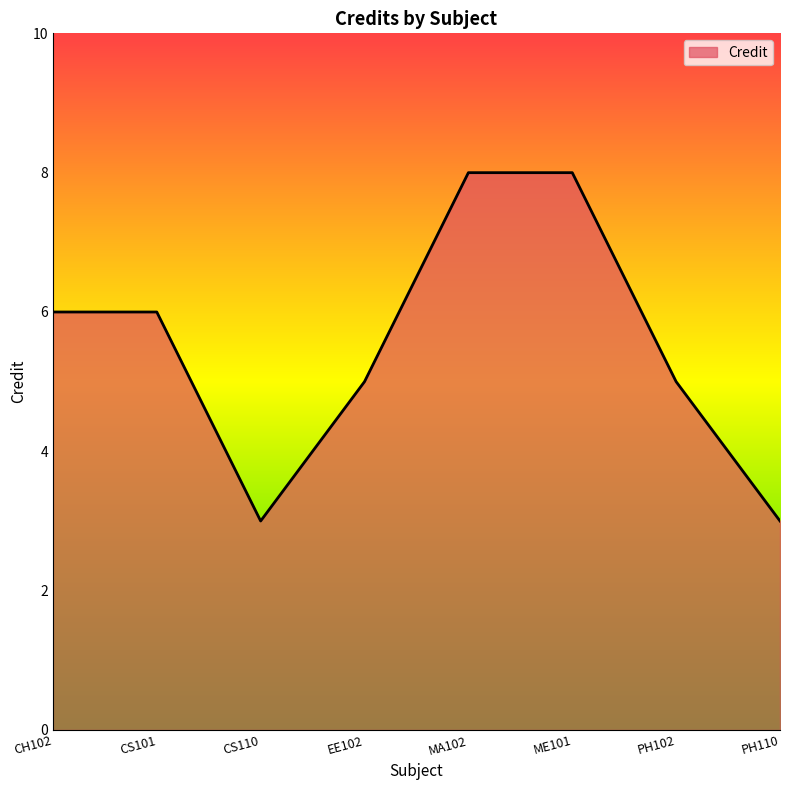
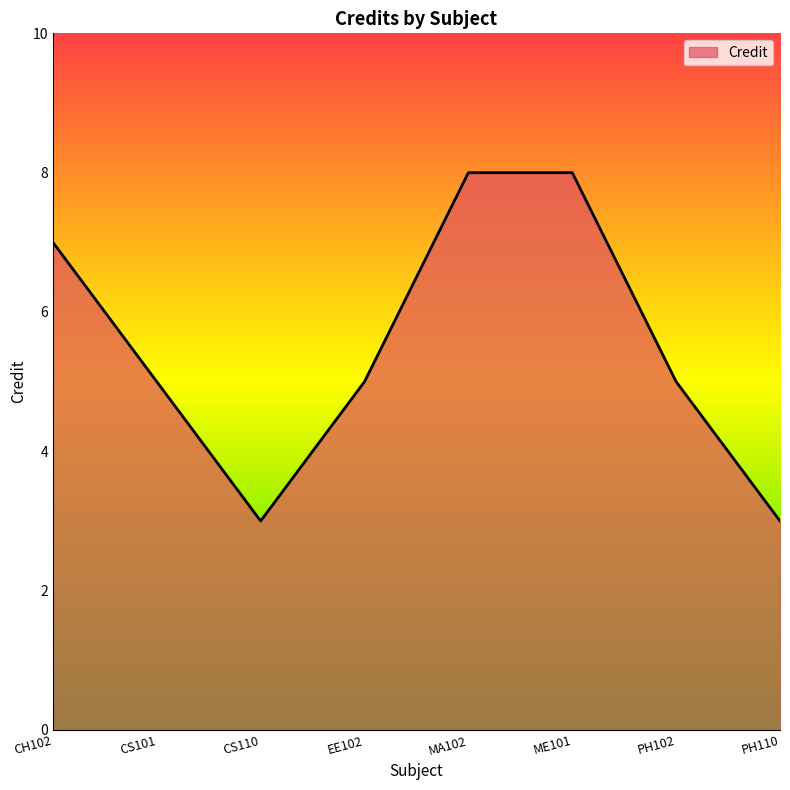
CH102: 6 -> 7
CS101: 6 -> 5
